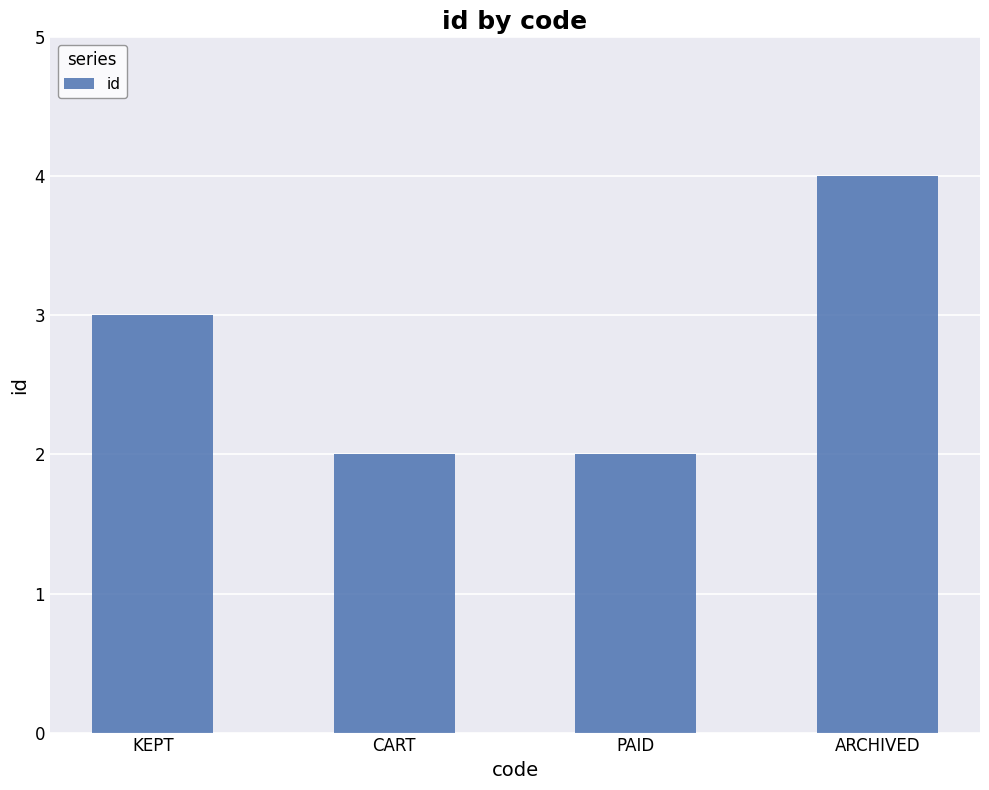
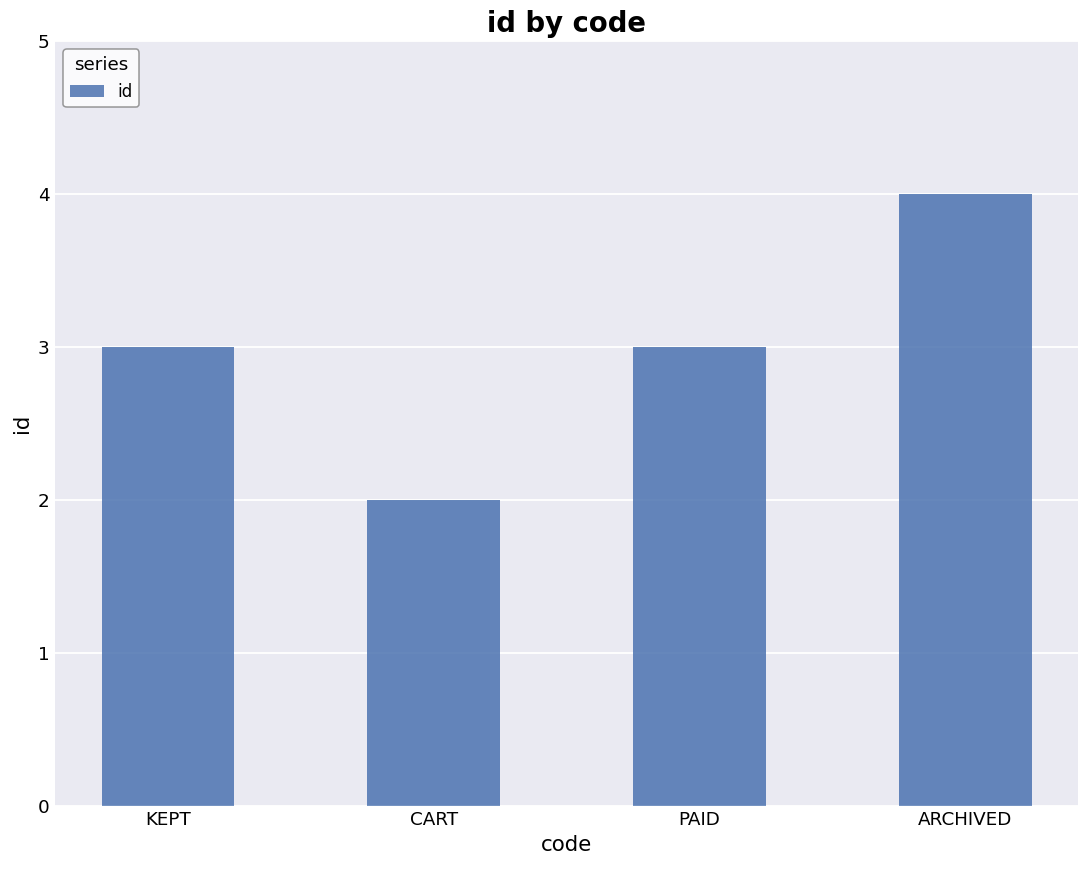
PAID: 2 -> 3
